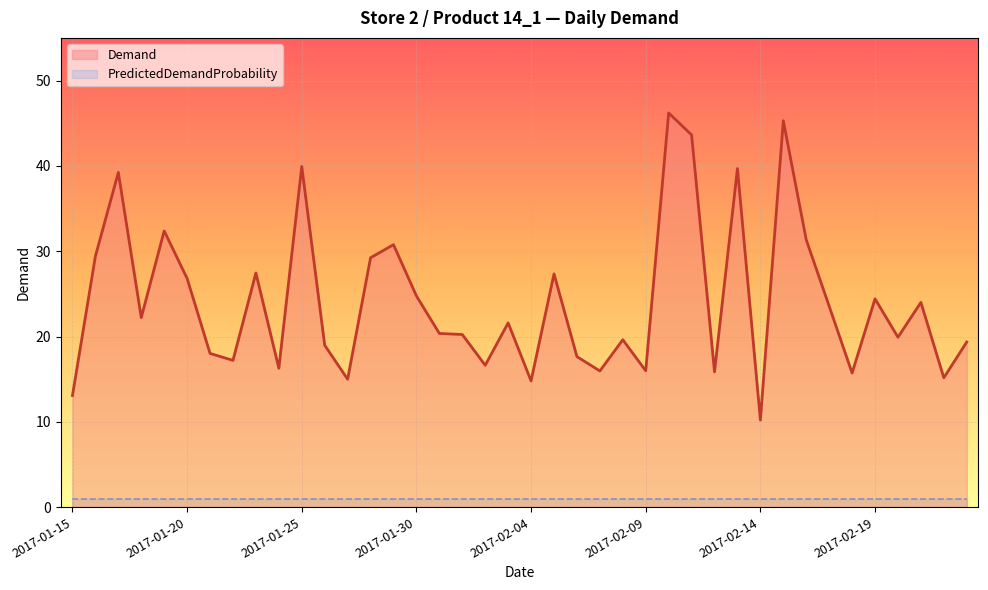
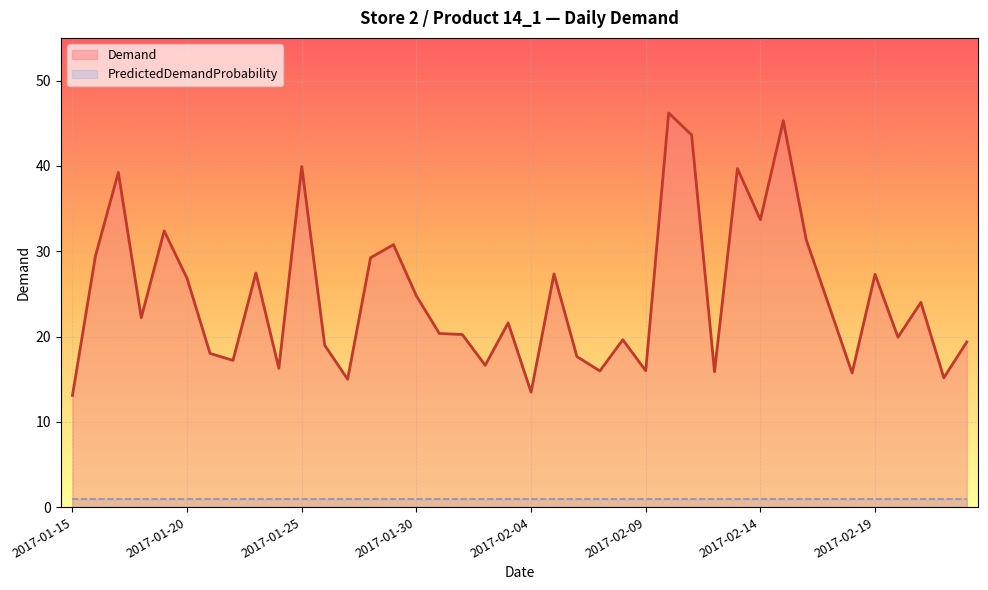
Demand, 2017-02-04: 15 -> 13
Demand, 2017-02-14: 10 -> 34
Demand, 2017-02-19: 24 -> 27
